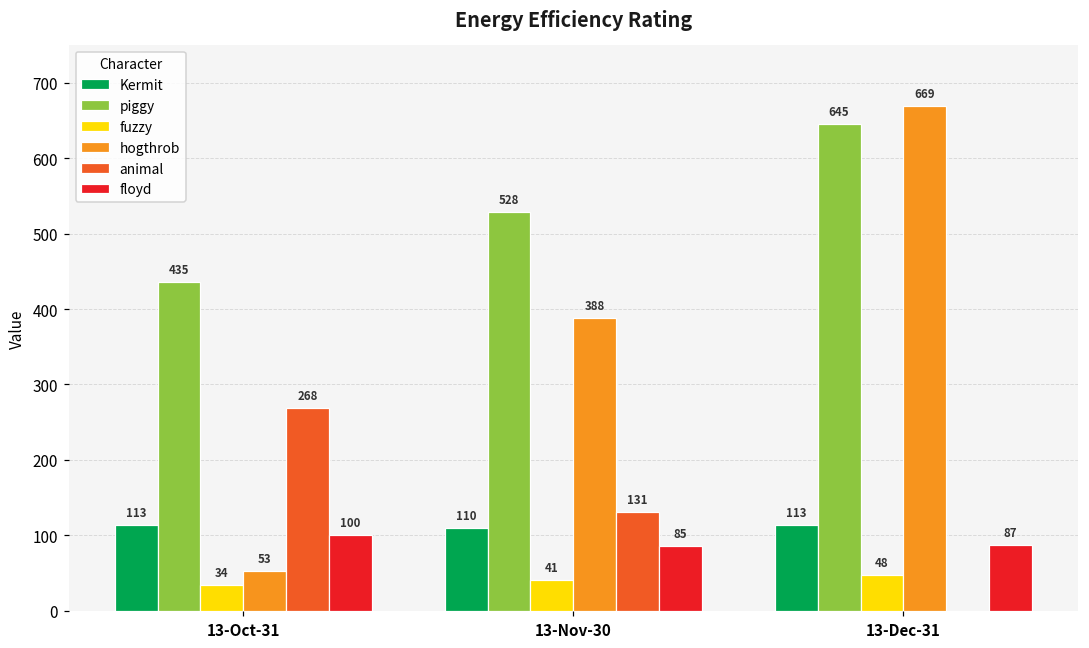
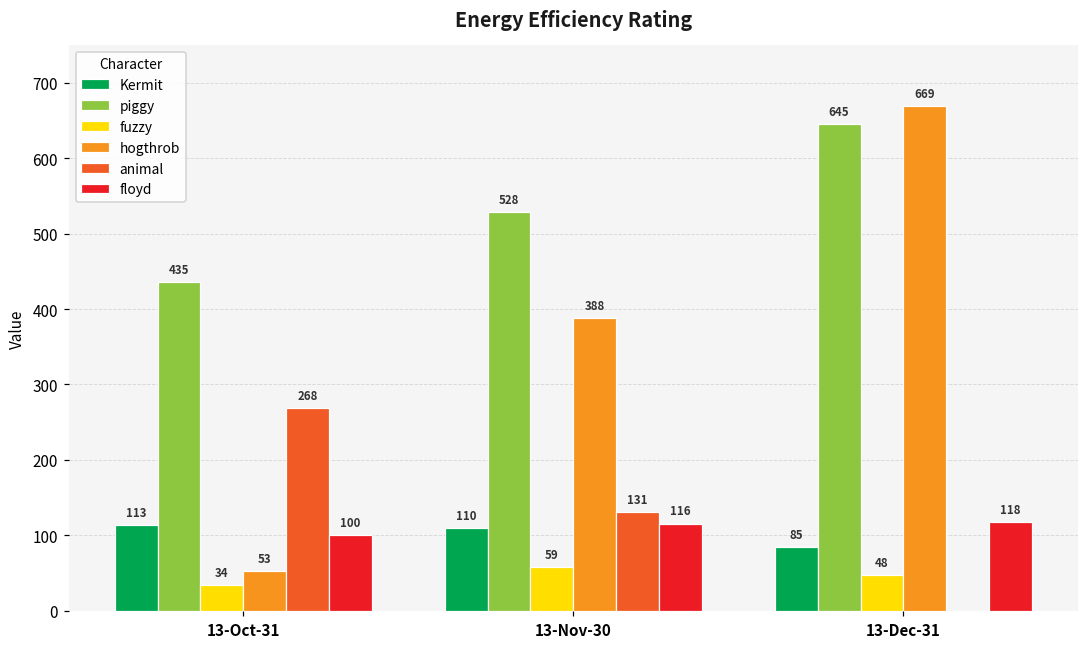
fuzzy, 13-Nov-30: 41 -> 59
floyd, 13-Nov-30: 85 -> 116
Kermit, 13-Dec-31: 113 -> 85
floyd, 13-Dec-31: 87 -> 118
